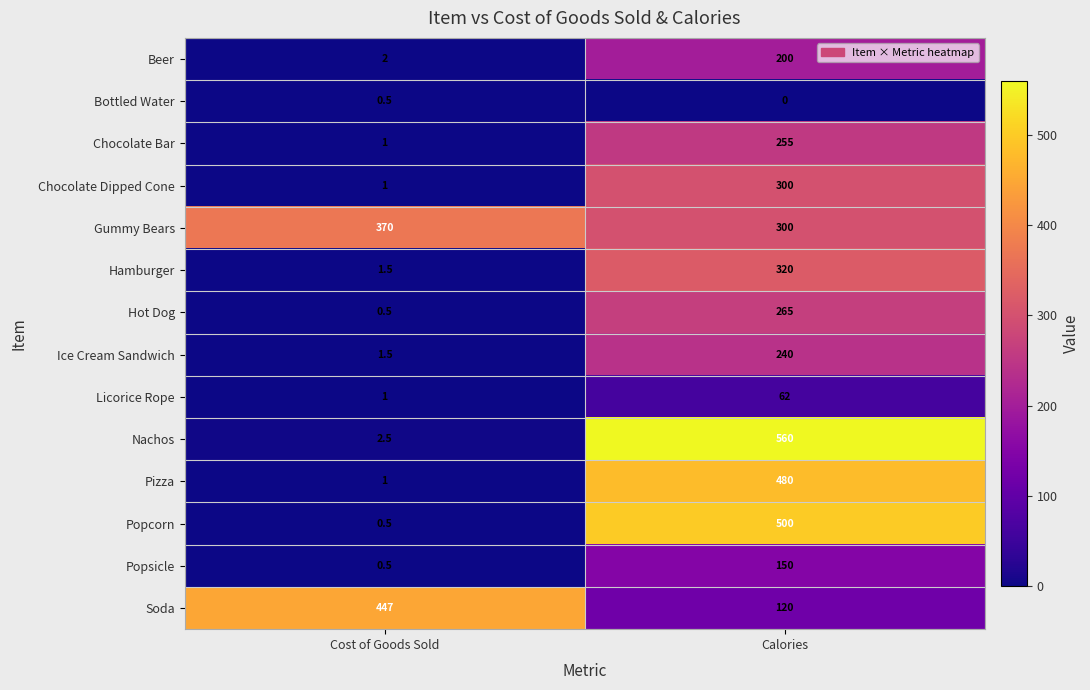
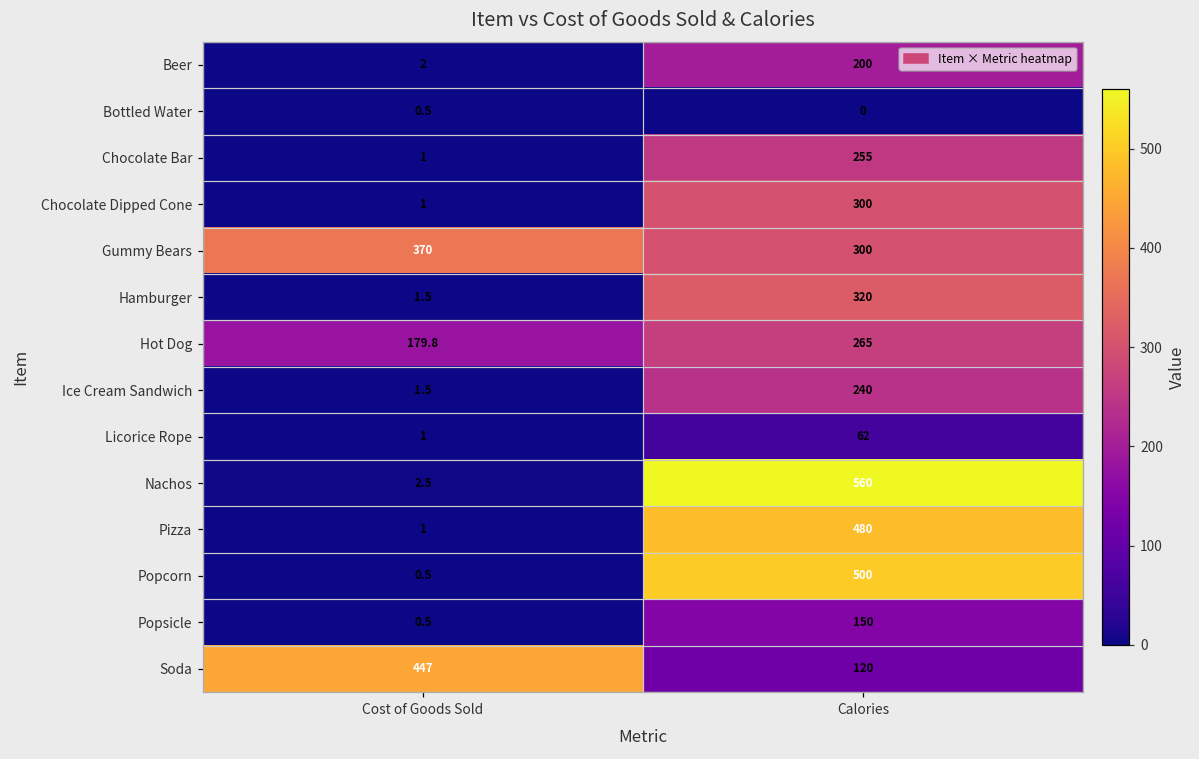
Hot Dog, Cost of Goods Sold: 0.5 -> 179.8
